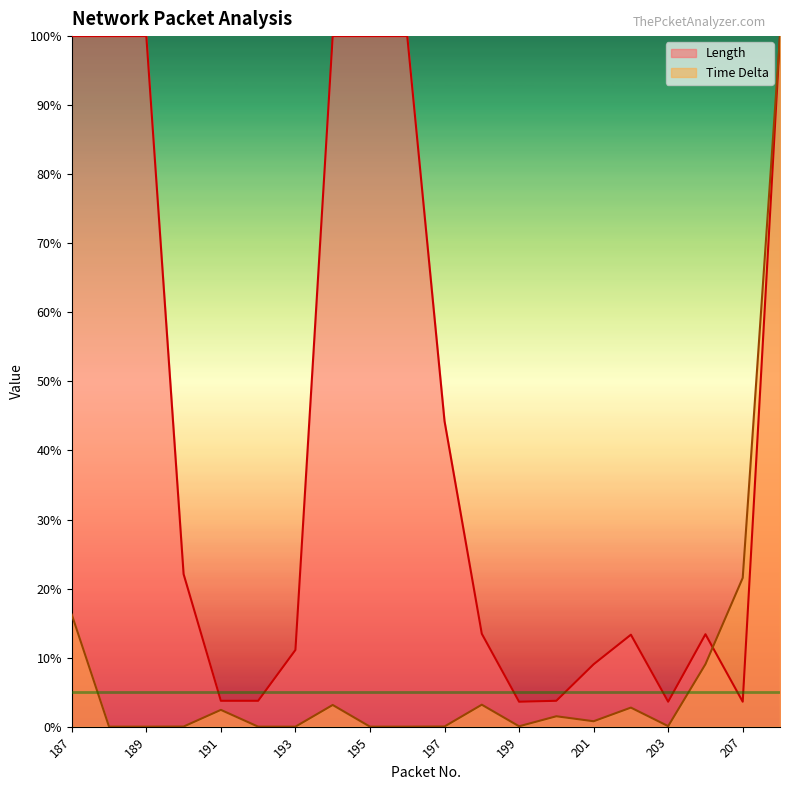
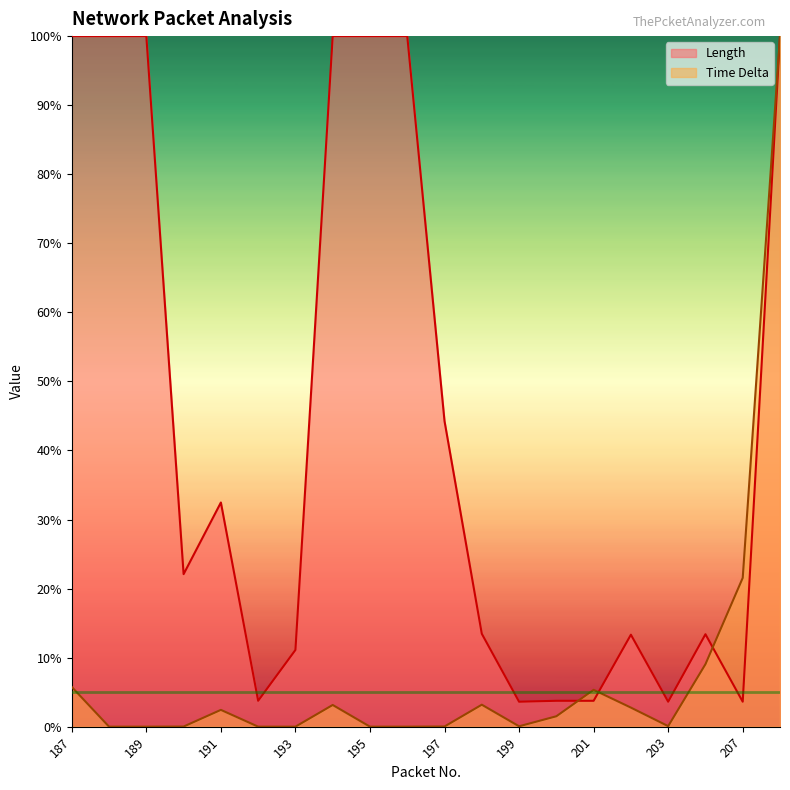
Time Delta, 187: 16% -> 6%
Length, 191: 4% -> 32%
Length, 201: 9% -> 4%
Time Delta, 201: 1% -> 5%
